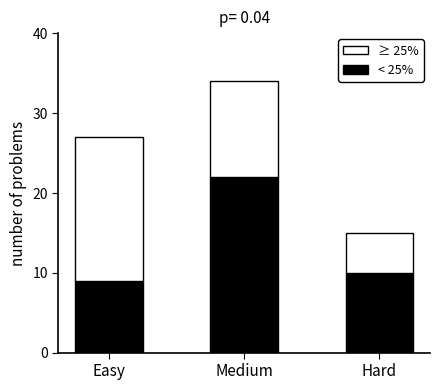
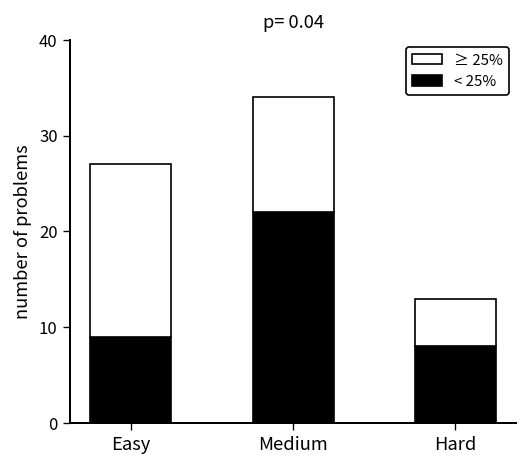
< 25%, Hard: 10 -> 8
